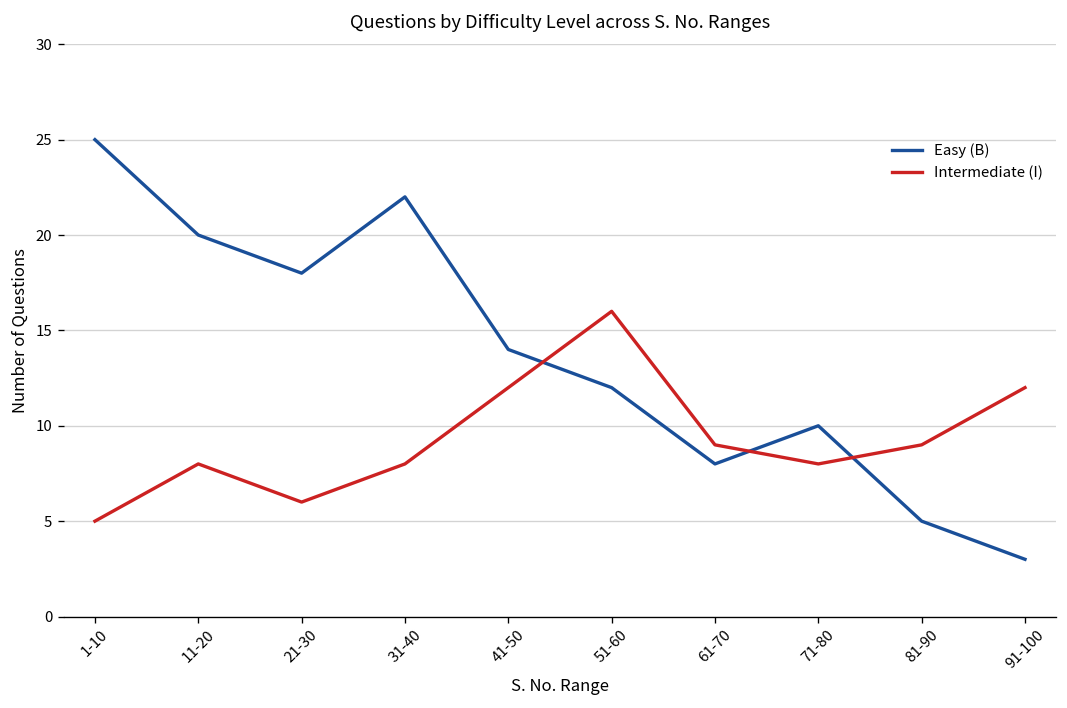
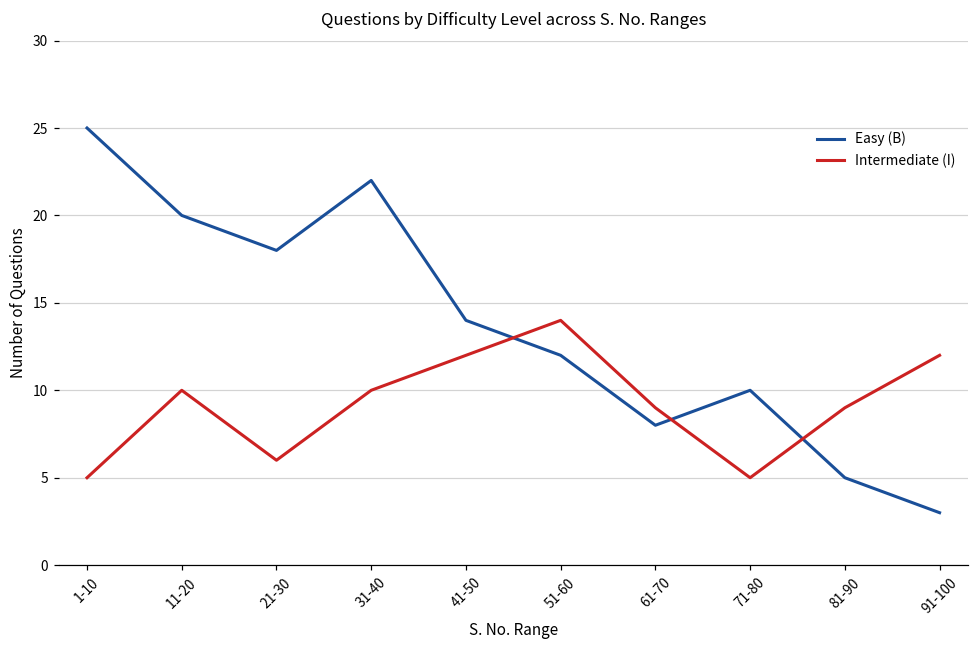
Intermediate (I), 11-20: 8 -> 10
Intermediate (I), 31-40: 8 -> 10
Intermediate (I), 51-60: 16 -> 14
Intermediate (I), 71-80: 8 -> 5
